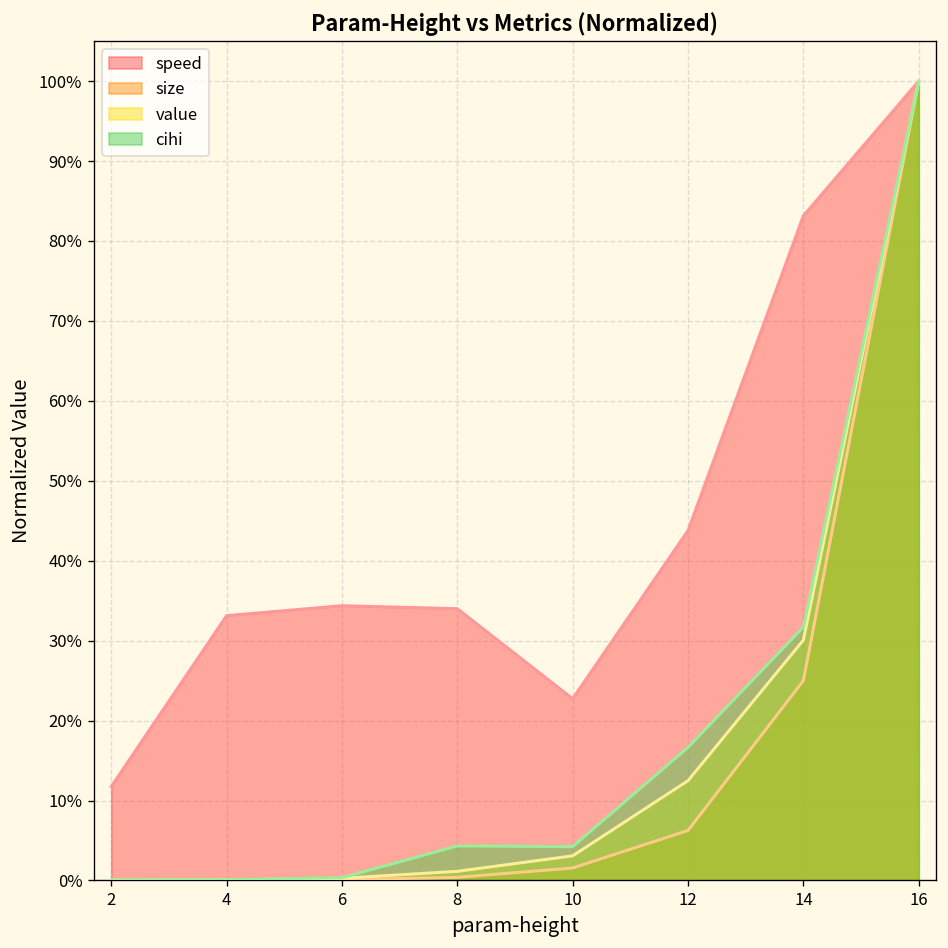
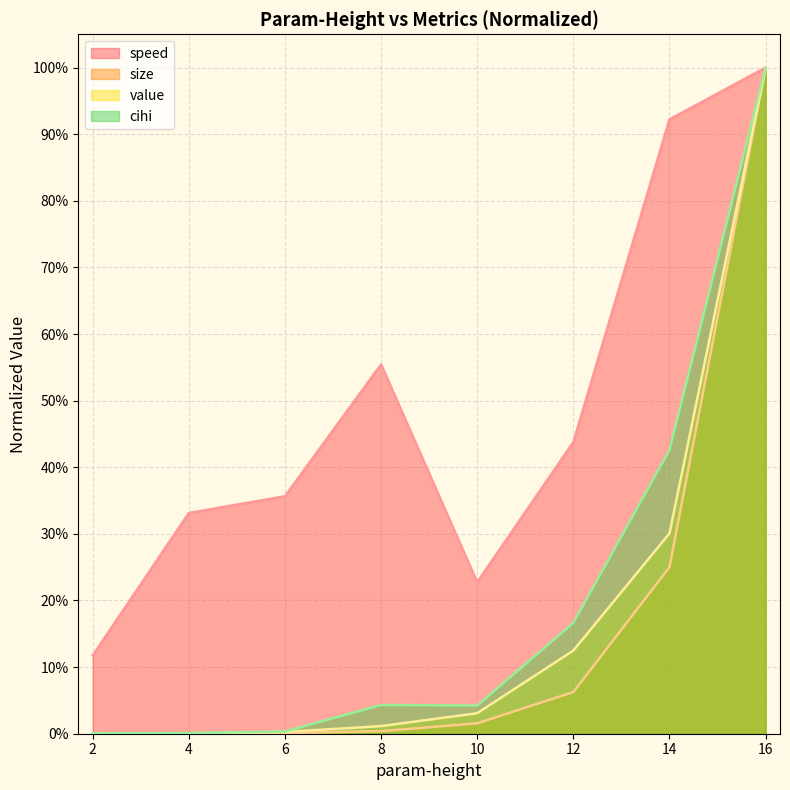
speed, 6: 34% -> 36%
speed, 8: 34% -> 55%
speed, 14: 83% -> 92%
cihi, 14: 32% -> 43%
